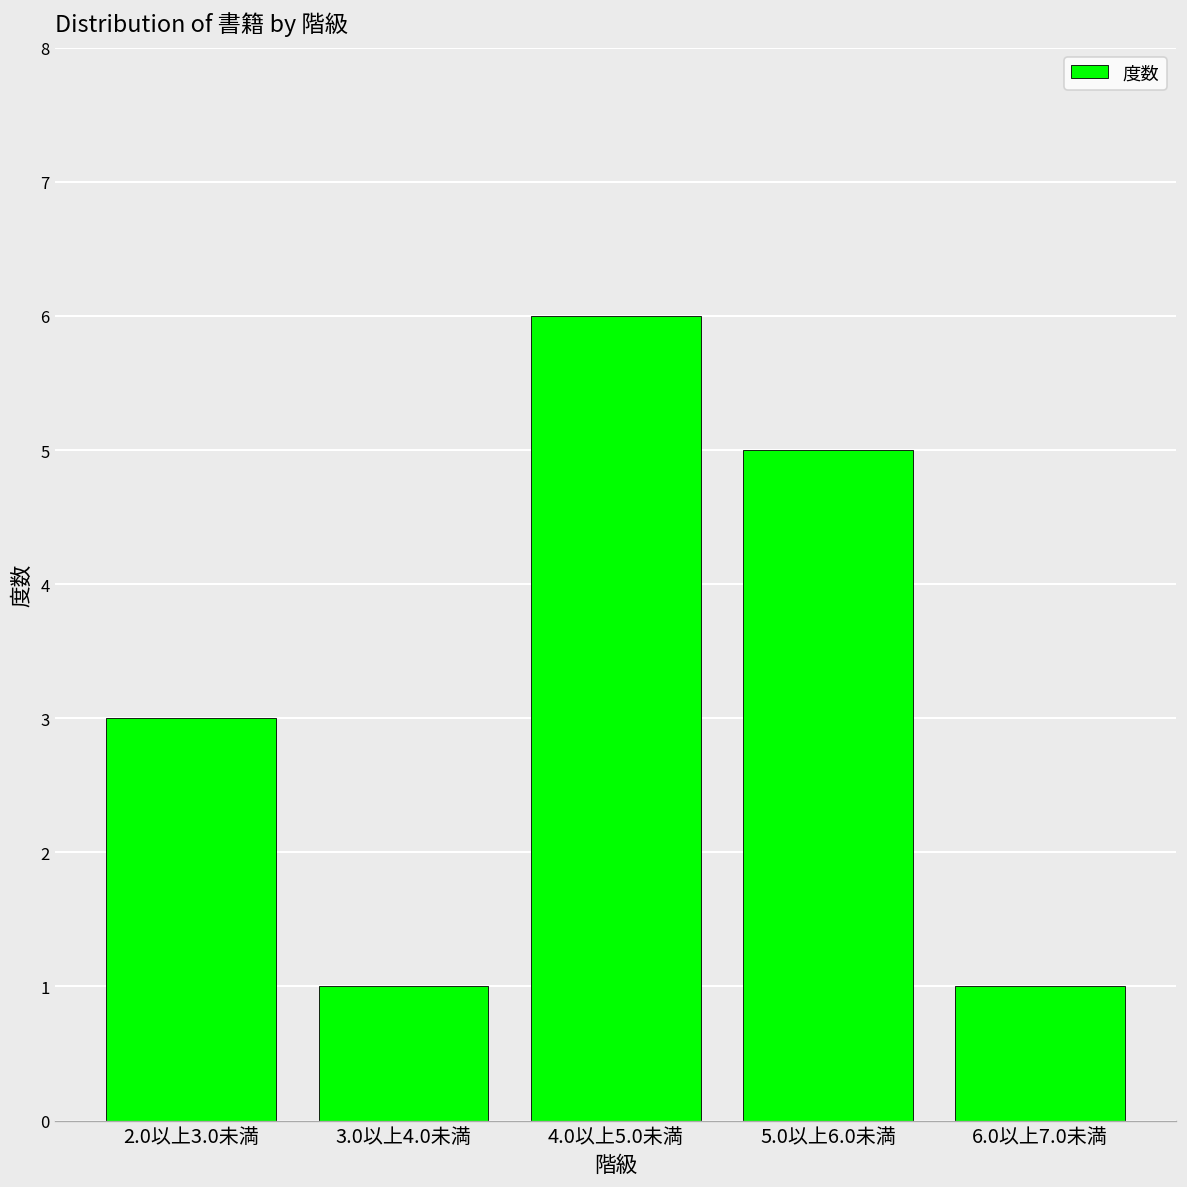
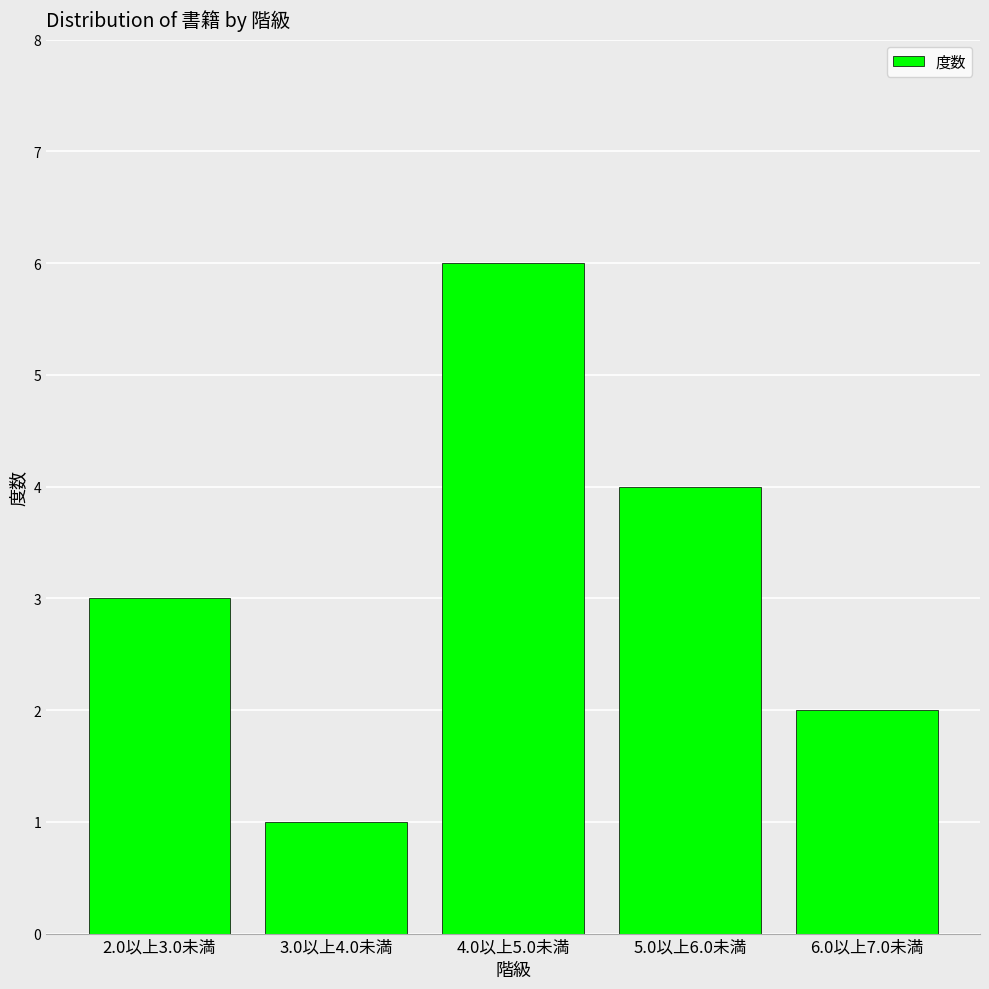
5.0以上6.0未満: 5 -> 4
6.0以上7.0未満: 1 -> 2
